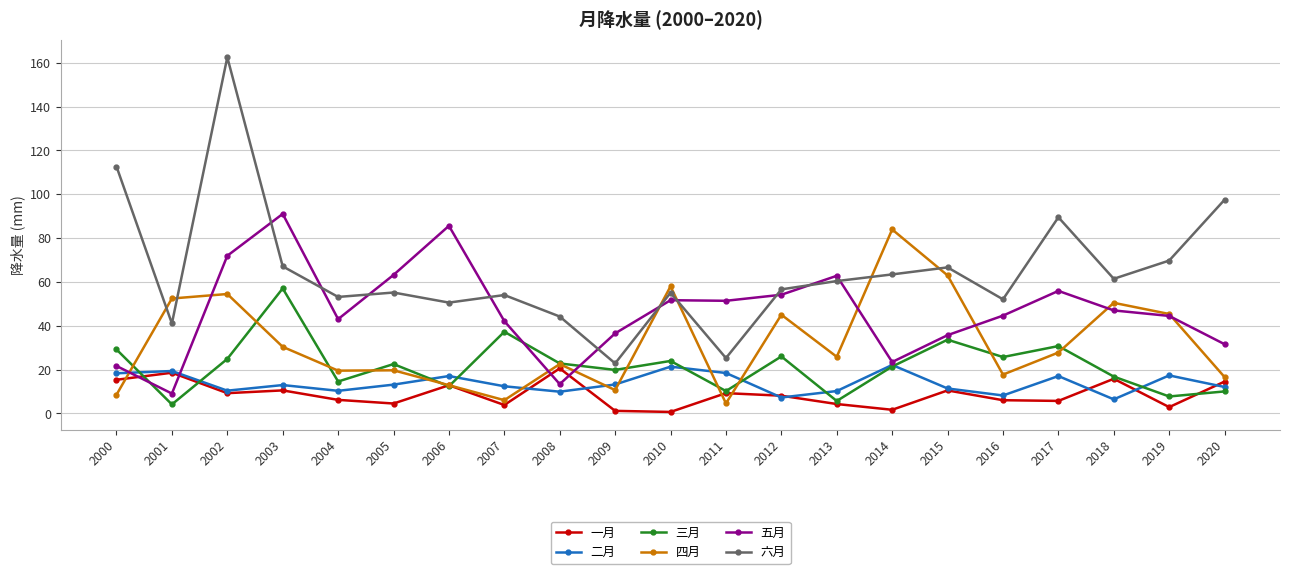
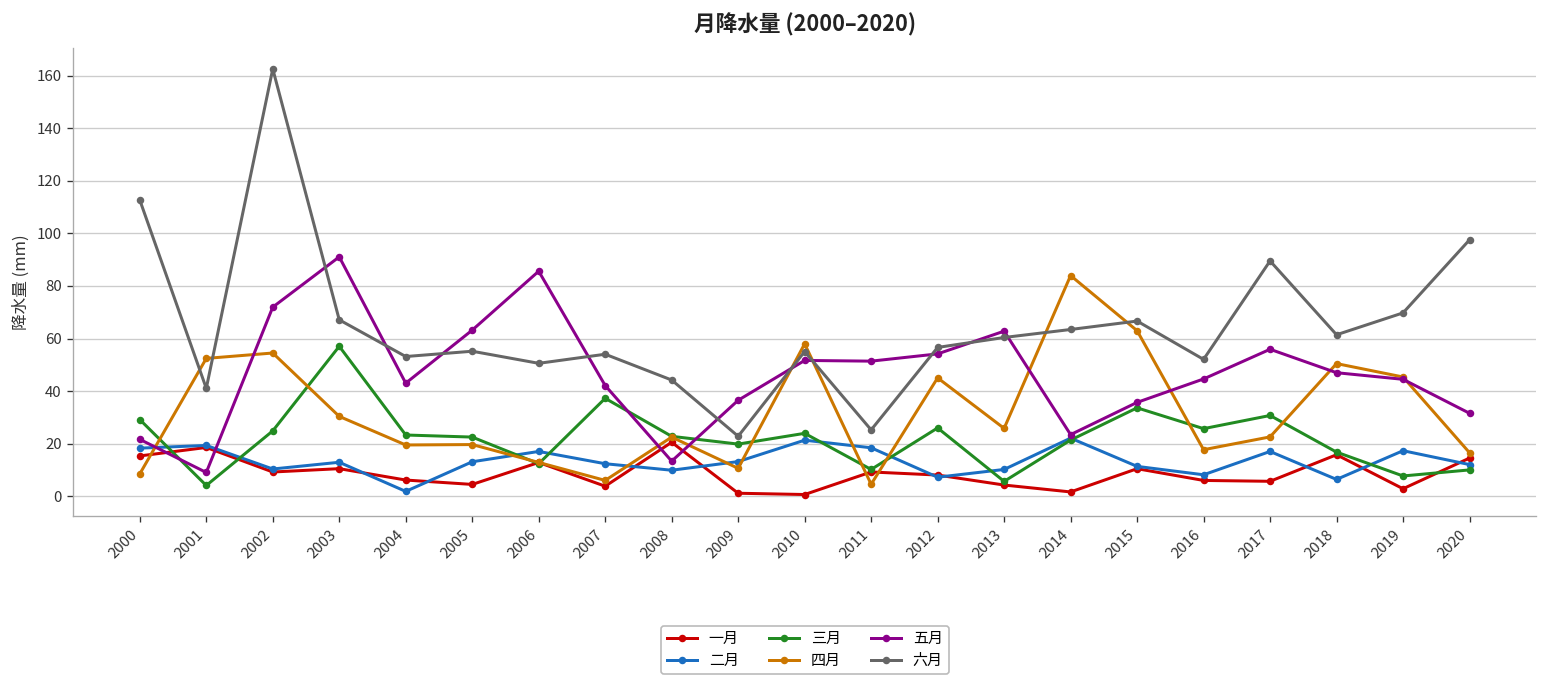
二月, 2004: 10 -> 2
三月, 2004: 15 -> 23
四月, 2017: 28 -> 23
